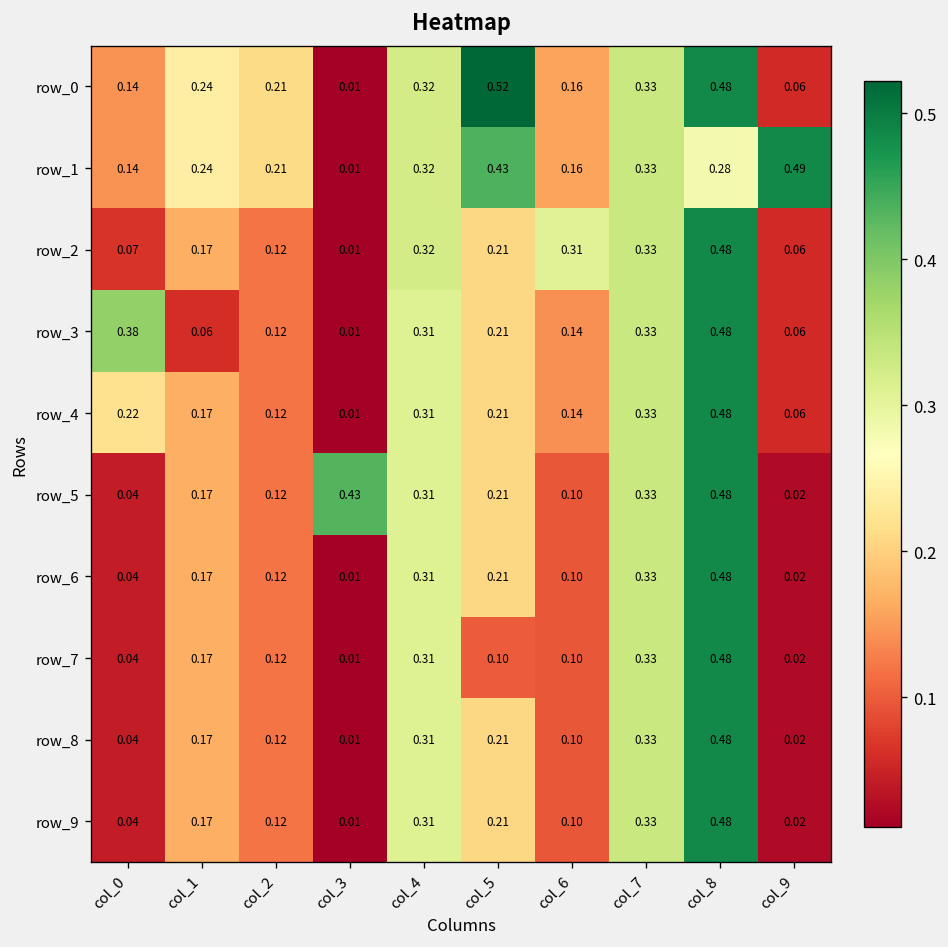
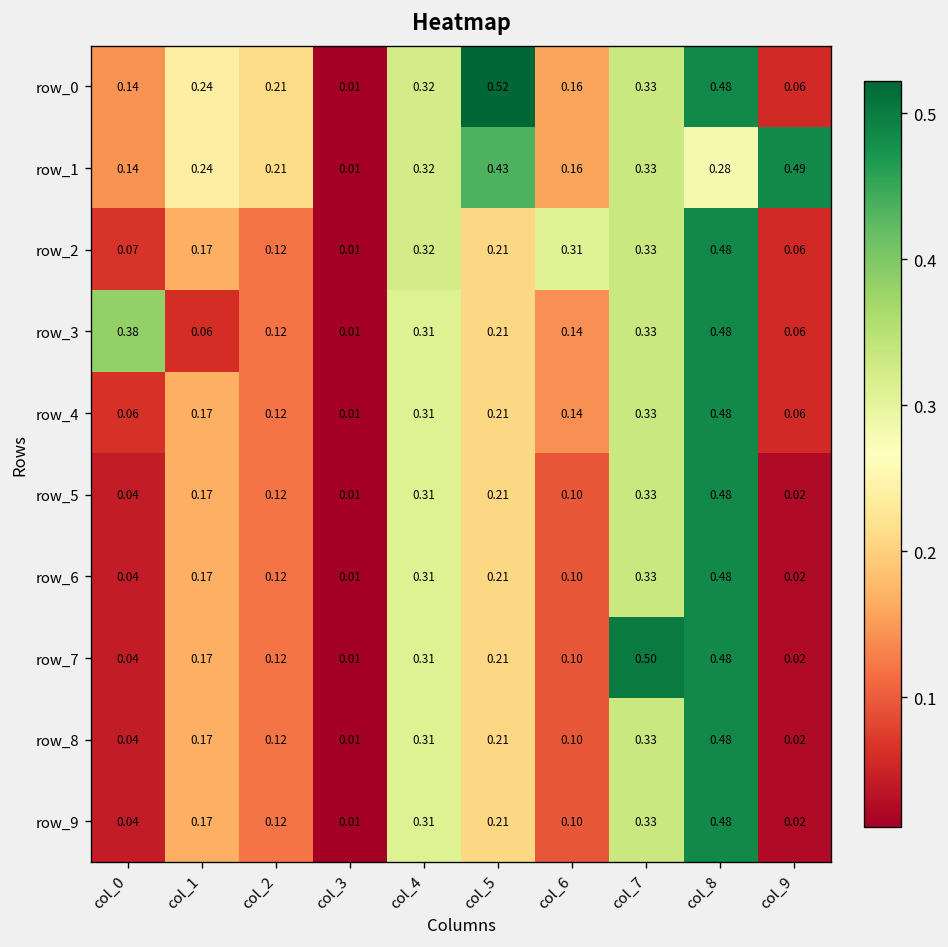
row_4, col_0: 0.22 -> 0.06
row_5, col_3: 0.43 -> 0.01
row_7, col_5: 0.10 -> 0.21
row_7, col_7: 0.33 -> 0.50
